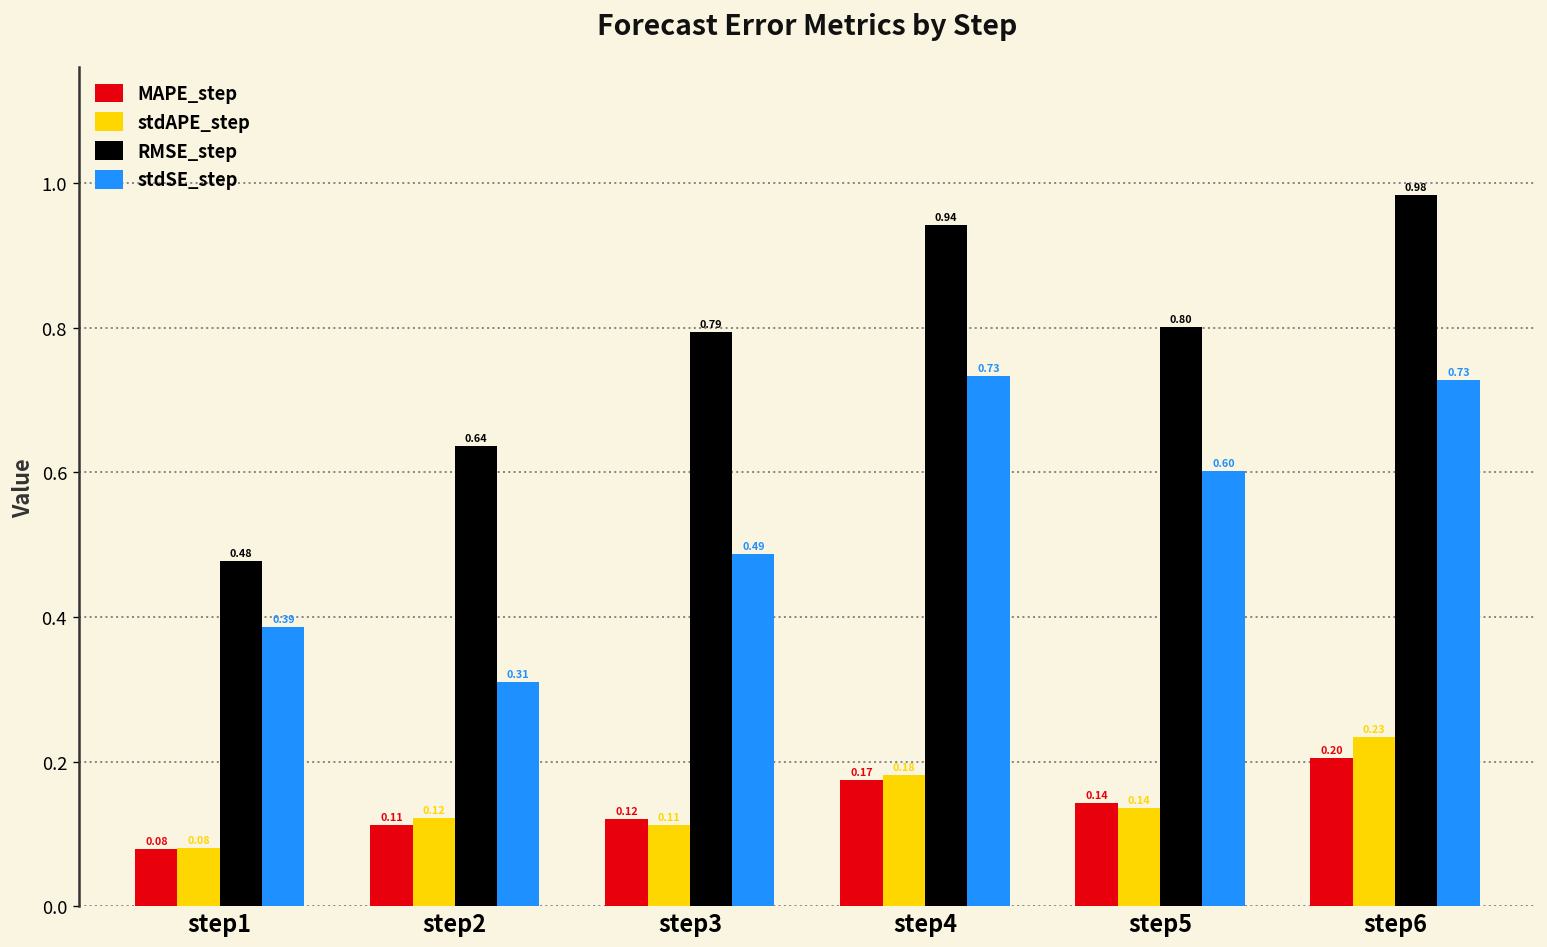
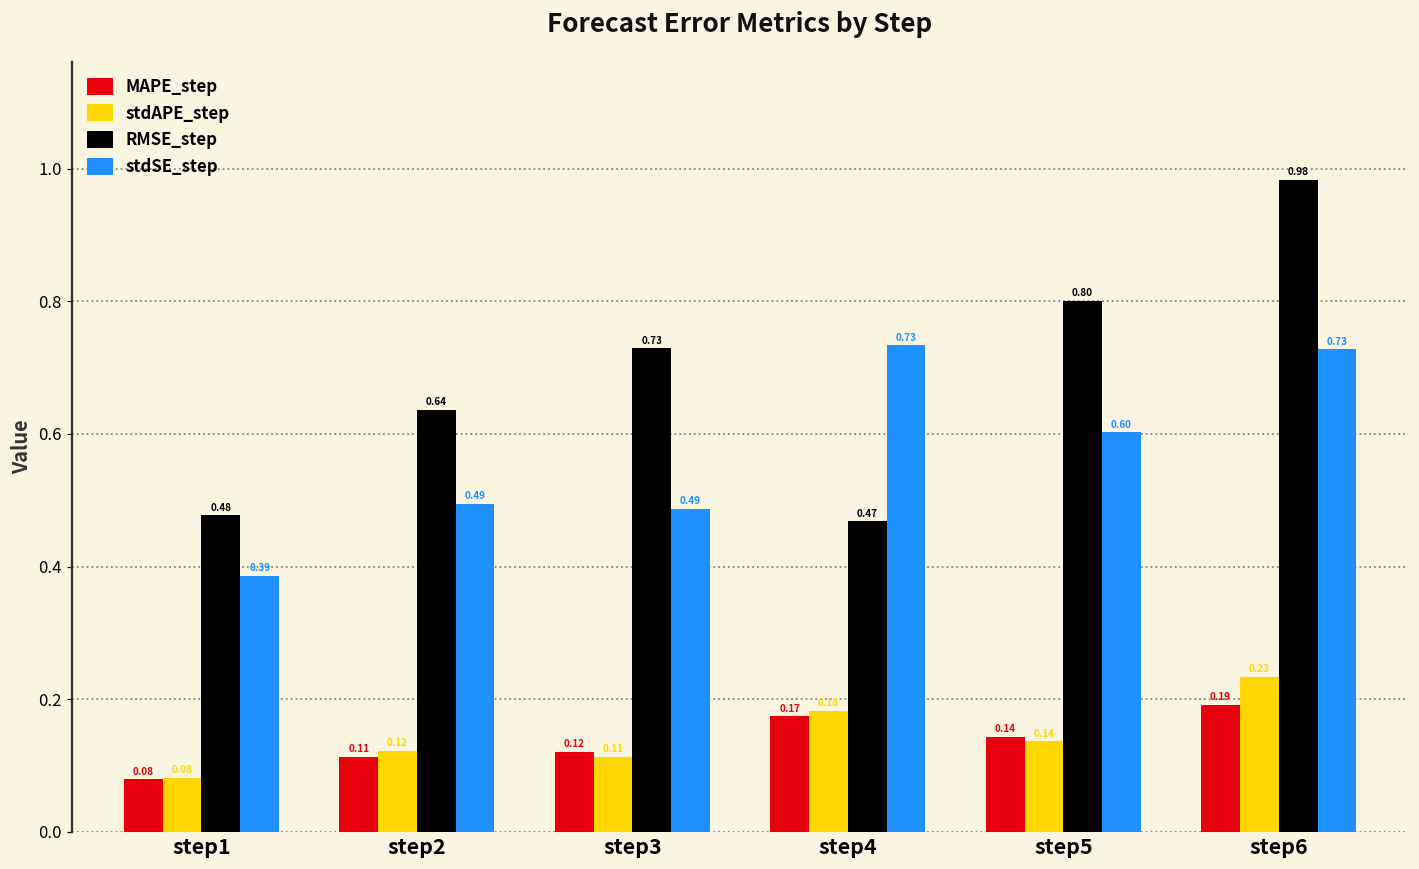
stdSE_step, step2: 0.31 -> 0.49
RMSE_step, step3: 0.79 -> 0.73
RMSE_step, step4: 0.94 -> 0.47
MAPE_step, step6: 0.20 -> 0.19
